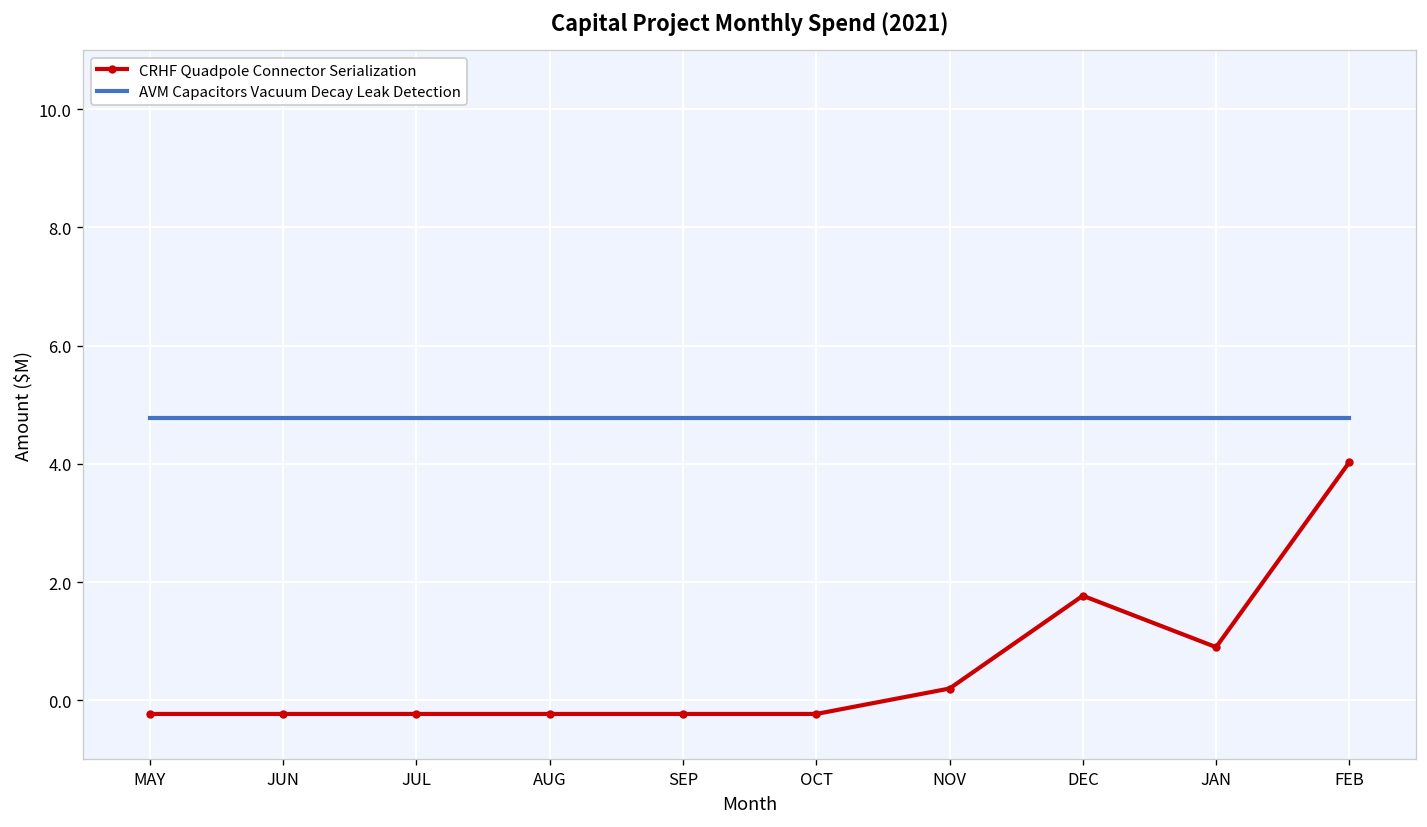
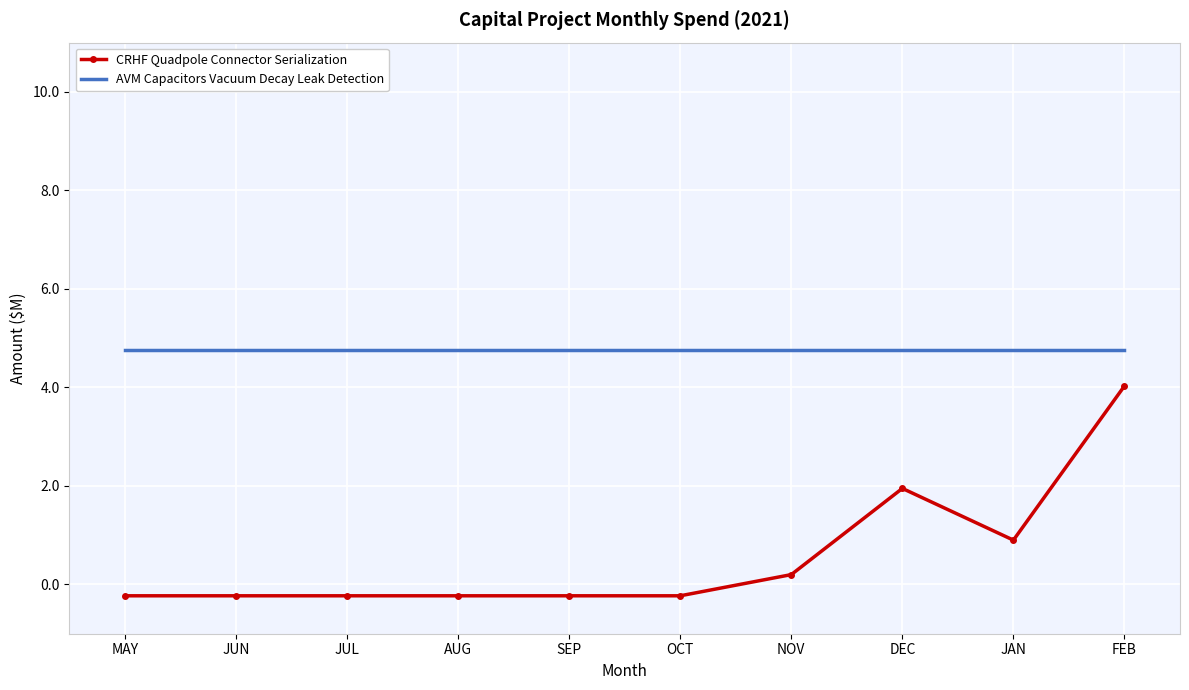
CRHF Quadpole Connector Serialization, DEC: 1.8 -> 2.0
